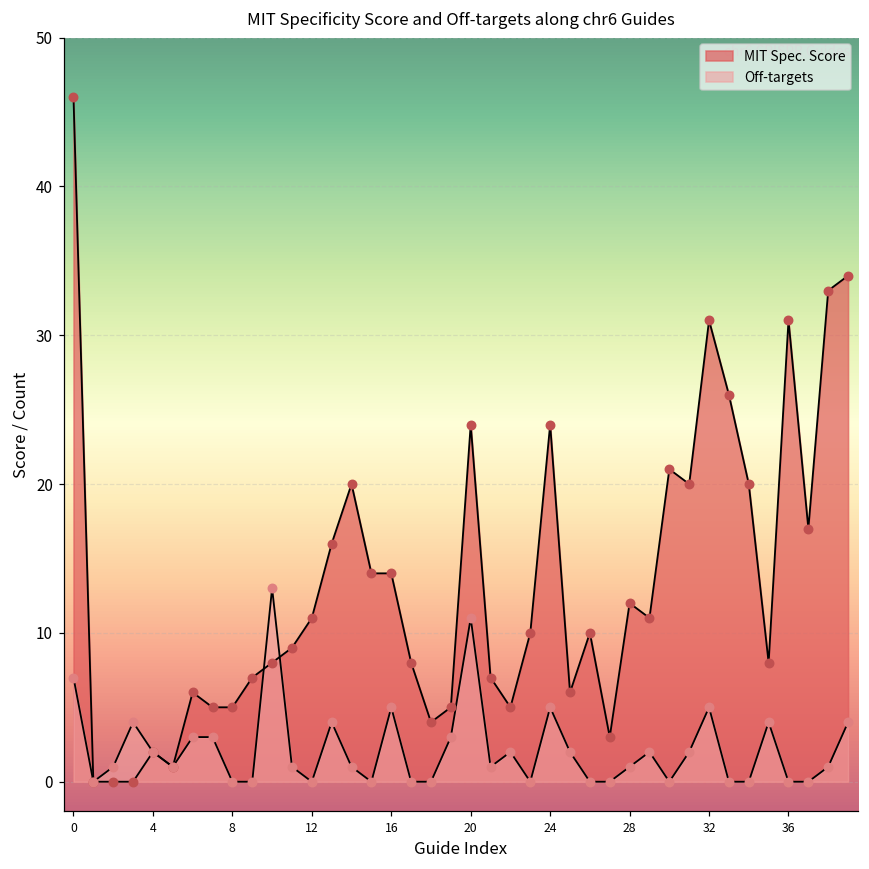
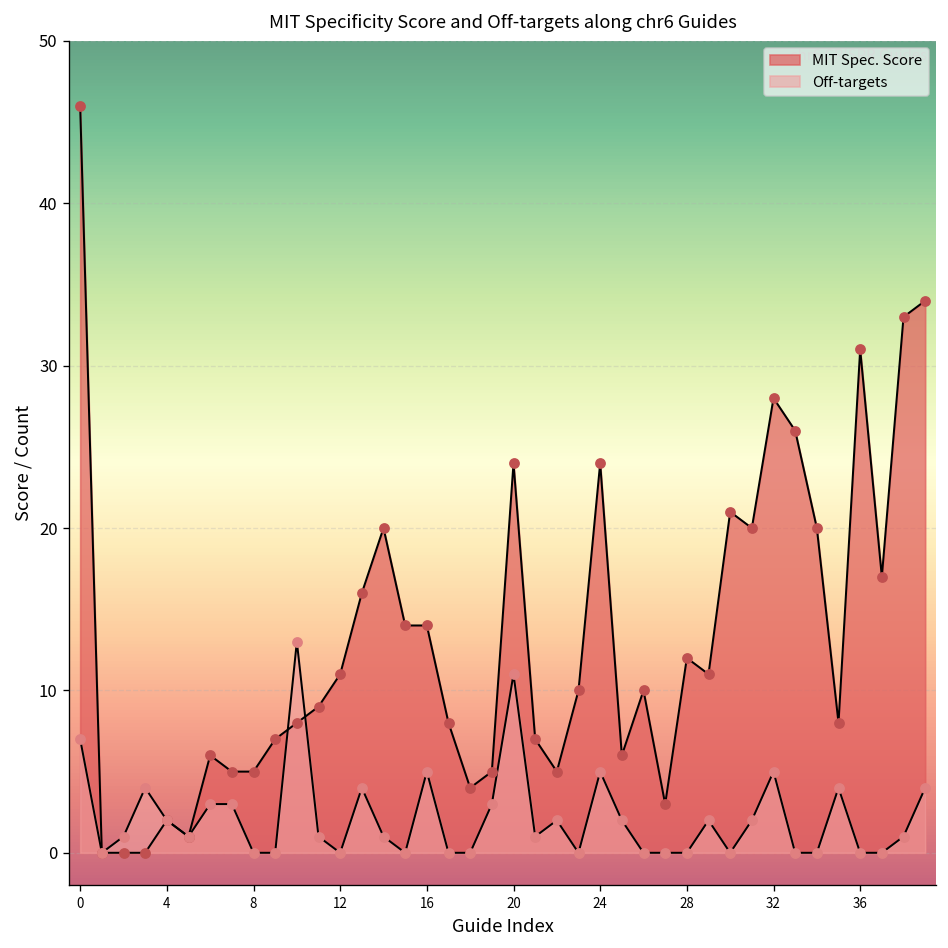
Off-targets, 28: 1 -> 0
MIT Spec. Score, 32: 31 -> 28
